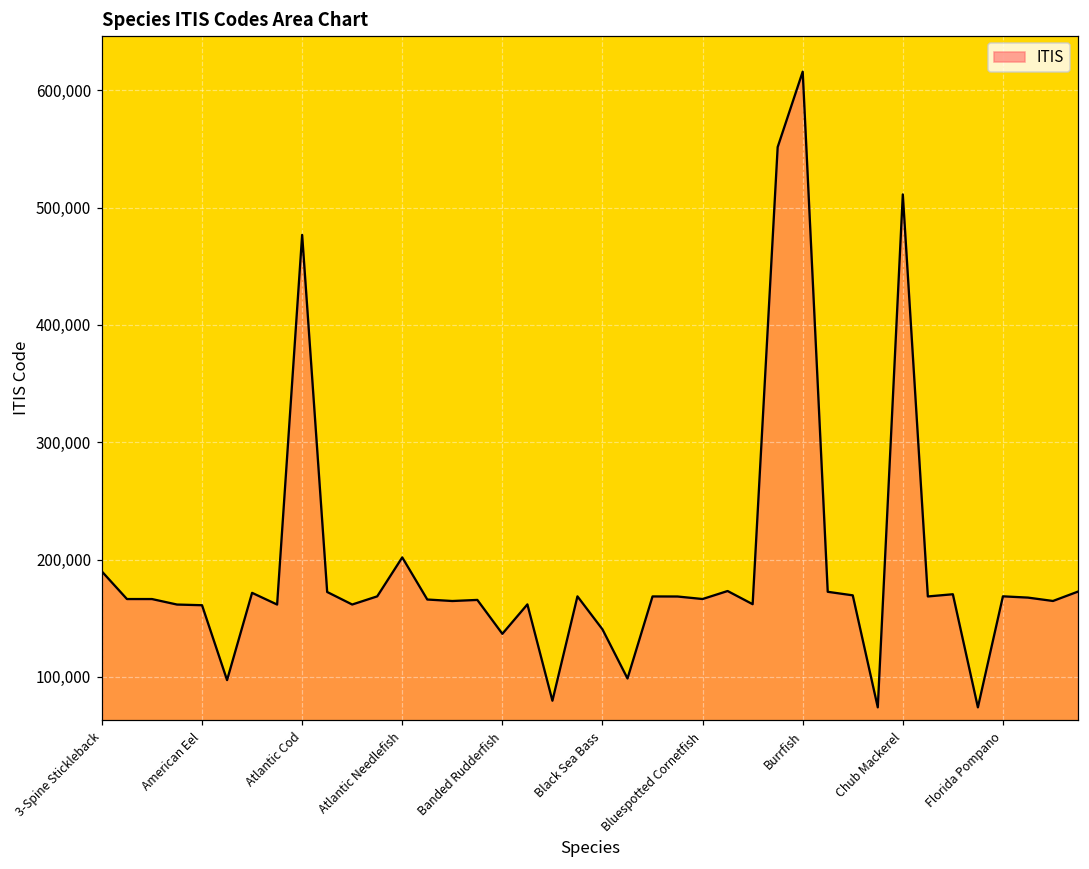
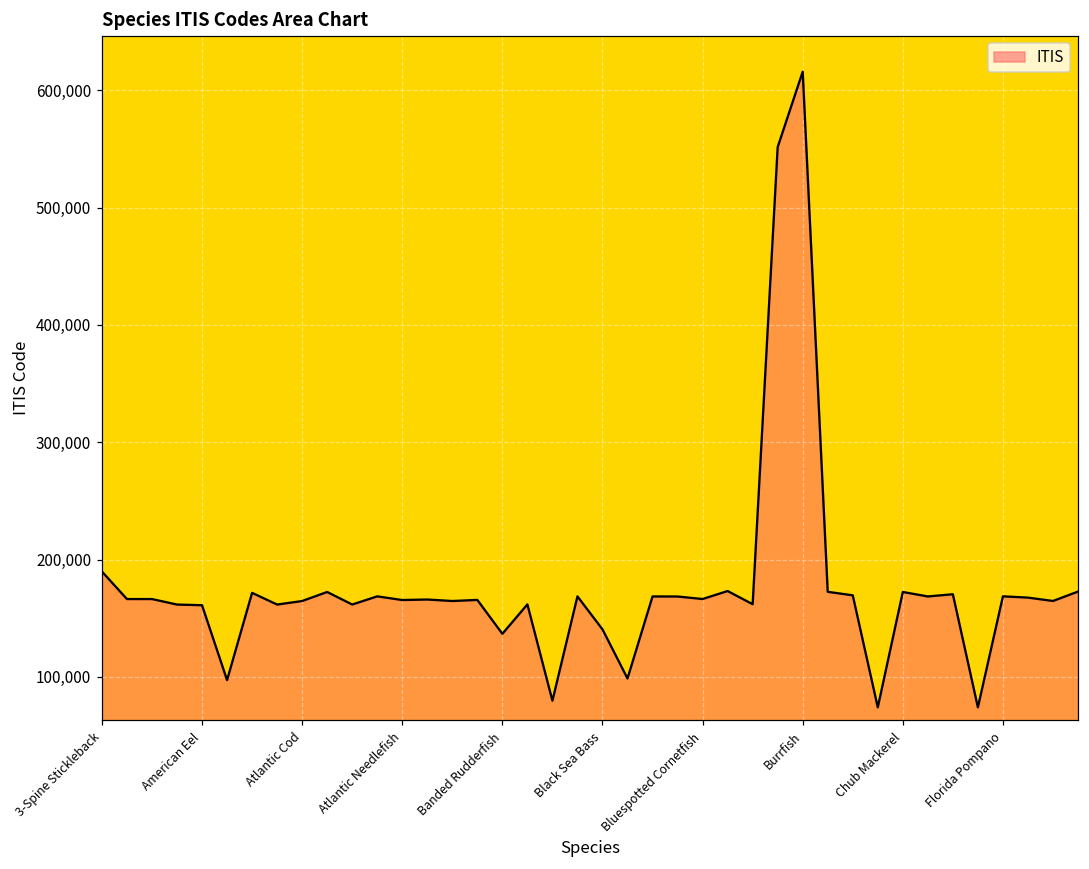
Atlantic Cod: 477,000 -> 165,000
Atlantic Needlefish: 202,000 -> 166,000
Chub Mackerel: 511,000 -> 172,000
